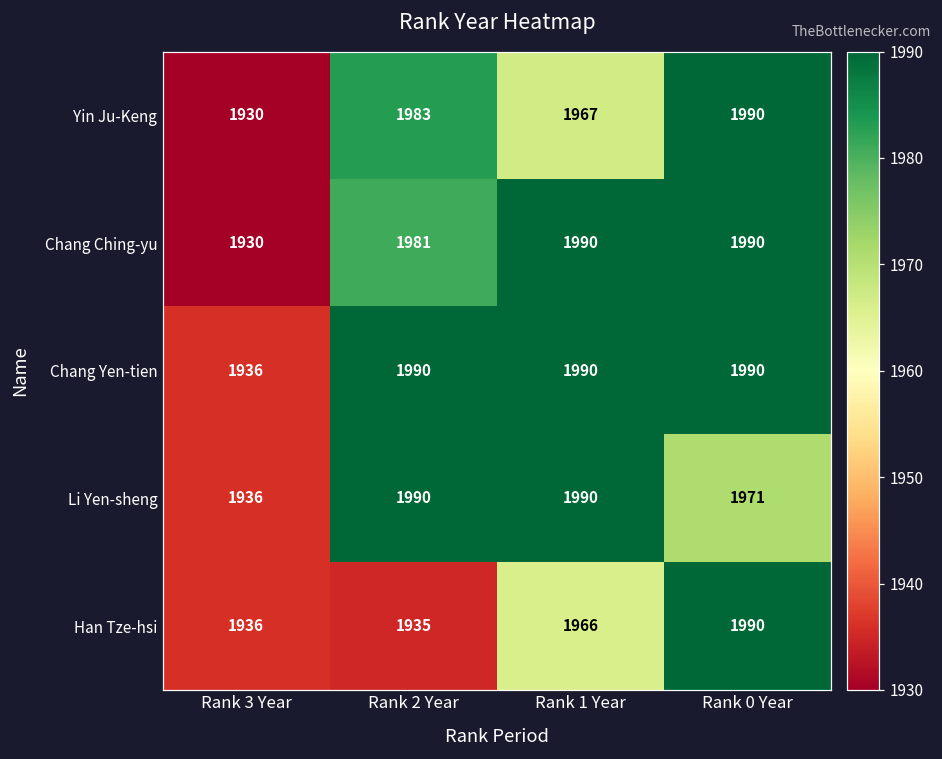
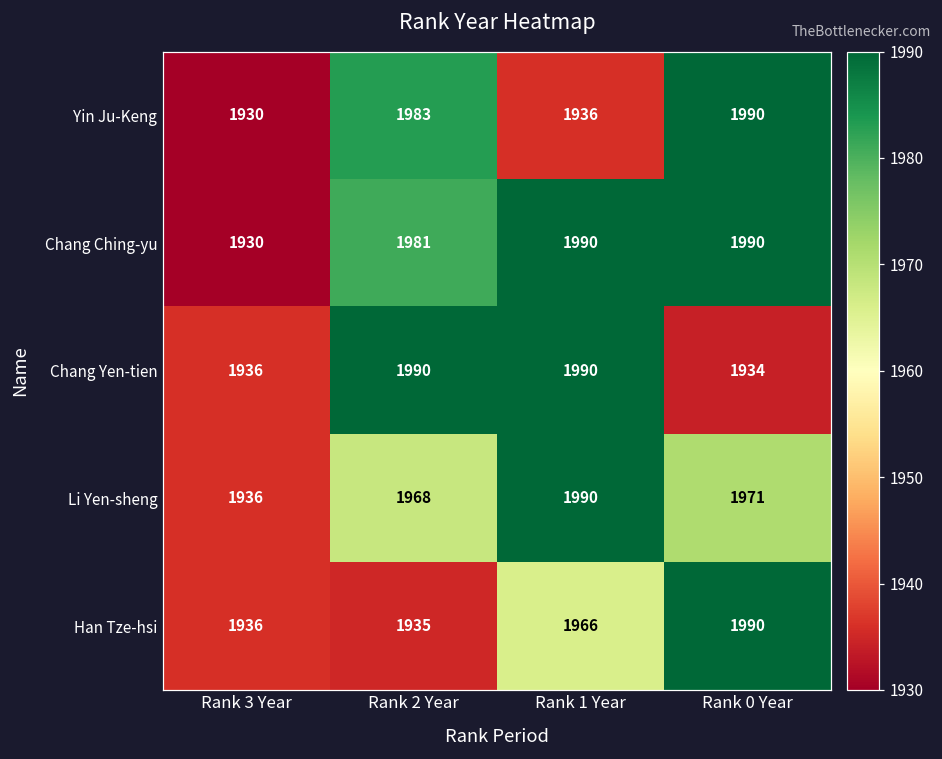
Yin Ju-Keng, Rank 1 Year: 1967 -> 1936
Chang Yen-tien, Rank 0 Year: 1990 -> 1934
Li Yen-sheng, Rank 2 Year: 1990 -> 1968
